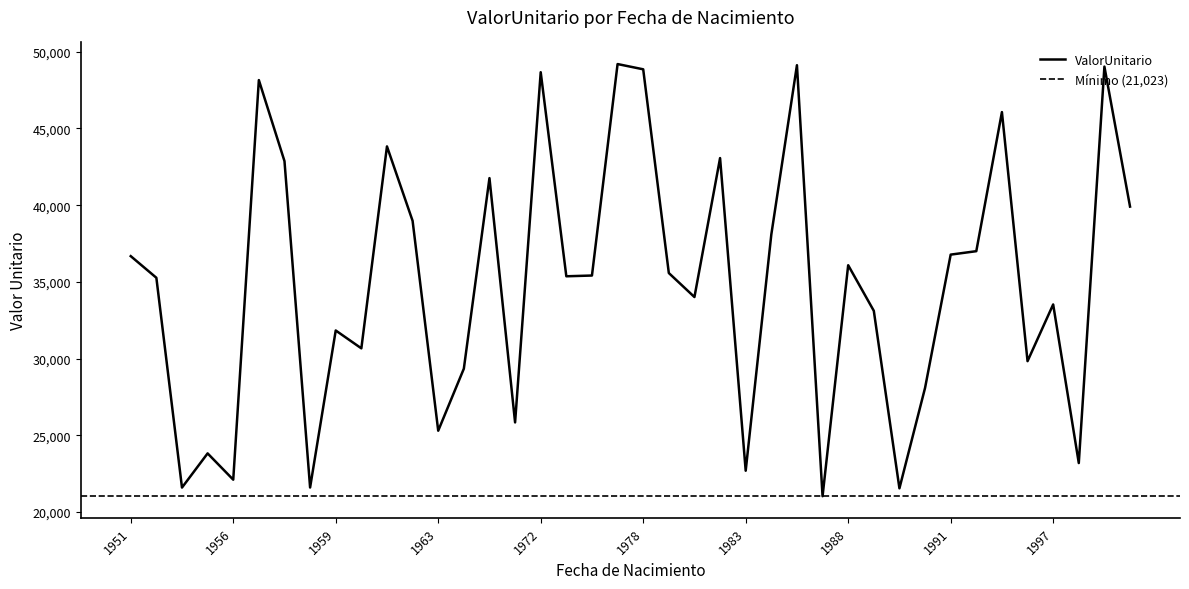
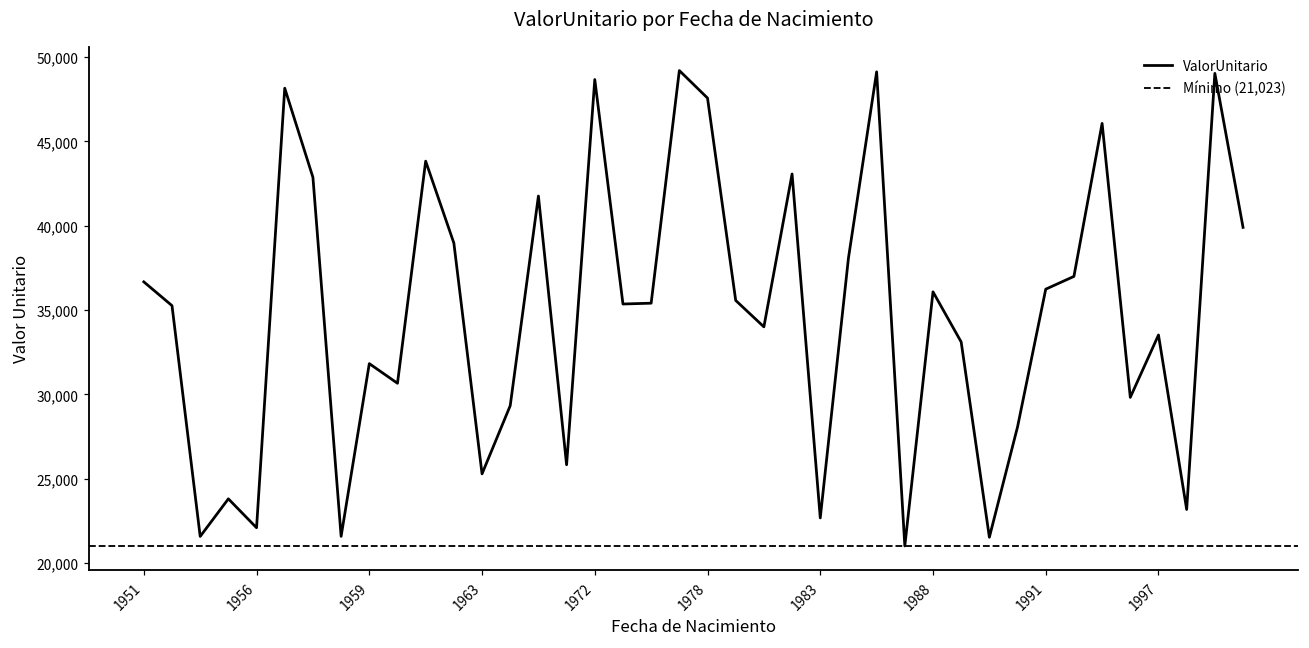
1978: 48,900 -> 47,600
1991: 36,800 -> 36,200
